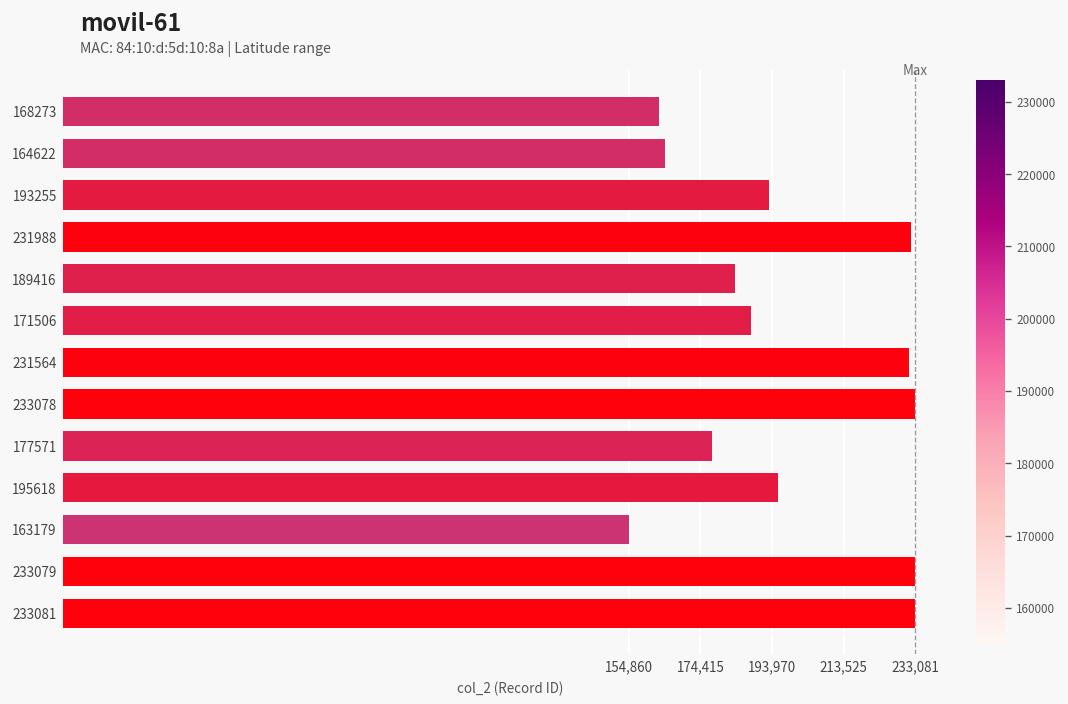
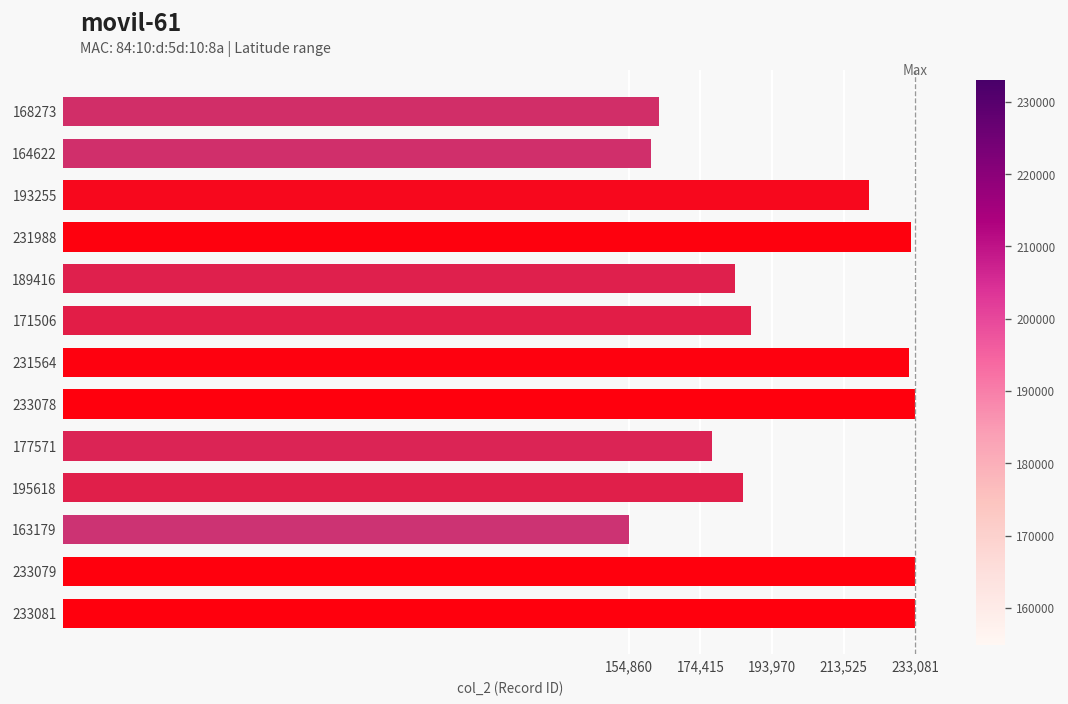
164622: 165,000 -> 161,000
193255: 193,000 -> 220,000
195618: 196,000 -> 186,000
